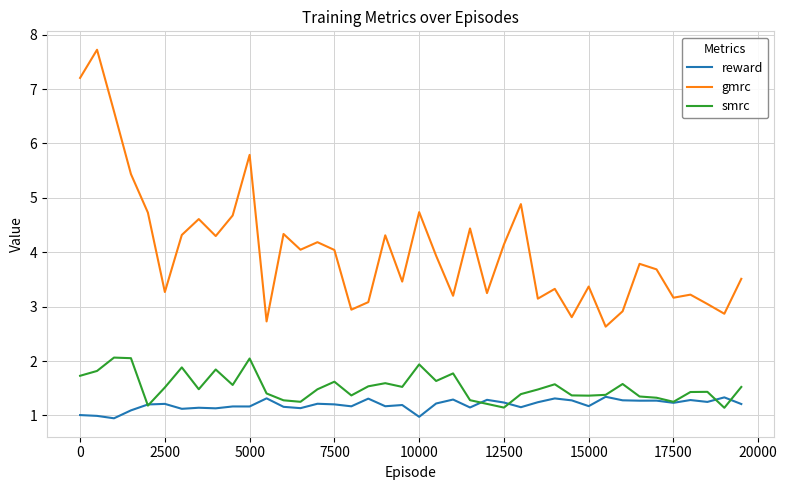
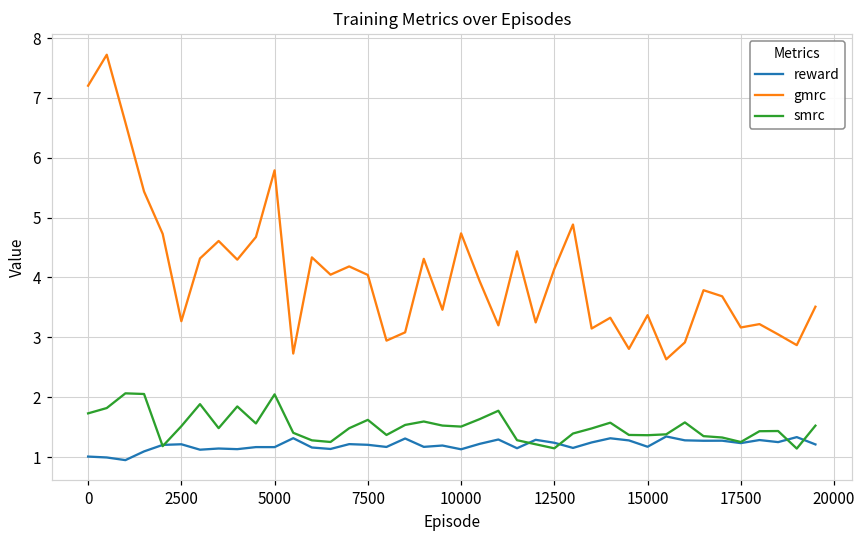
reward, 10000: 1.0 -> 1.1
smrc, 10000: 1.9 -> 1.5
